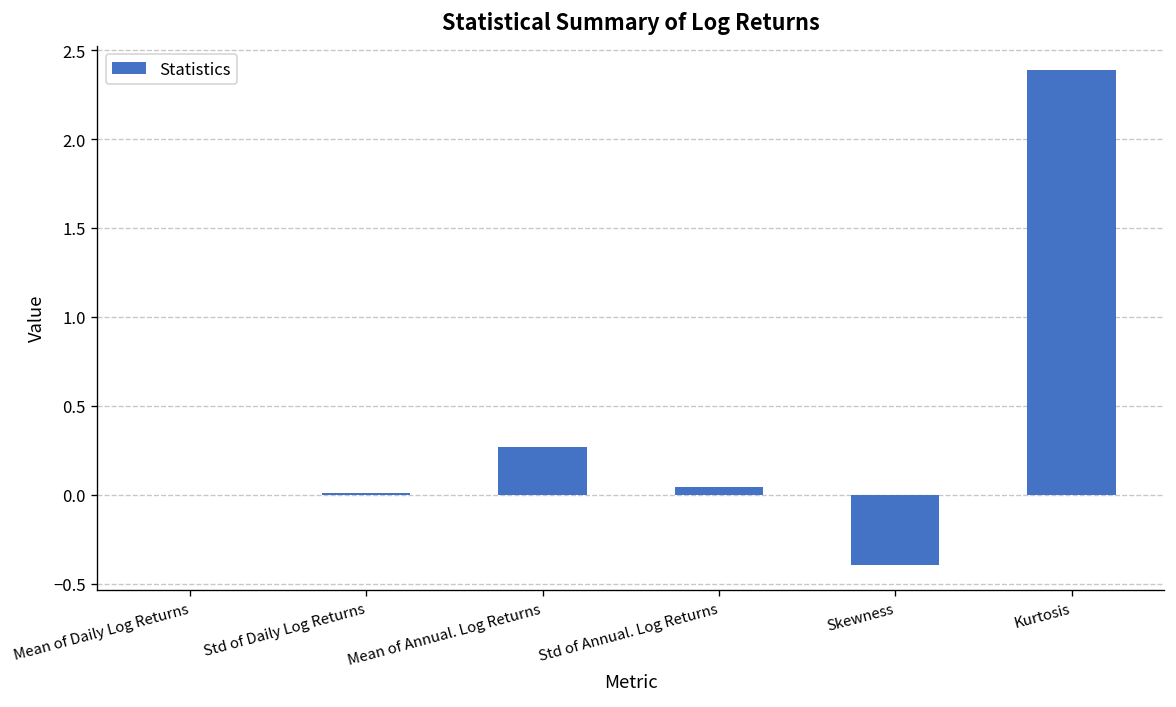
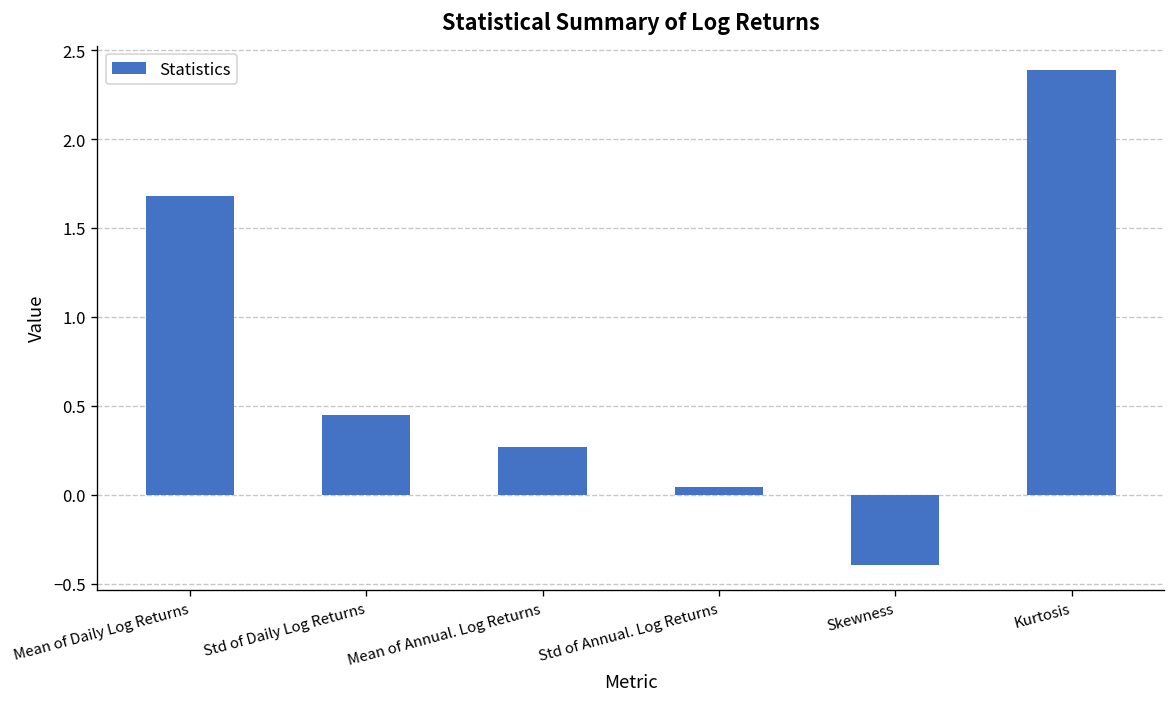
Mean of Daily Log Returns: 0.00 -> 1.68
Std of Daily Log Returns: 0.01 -> 0.45
